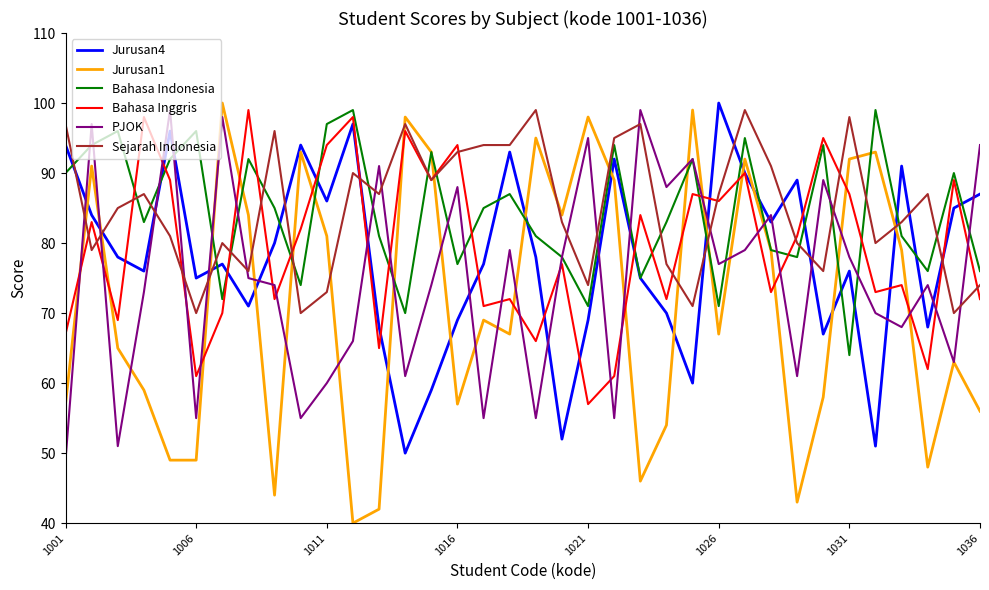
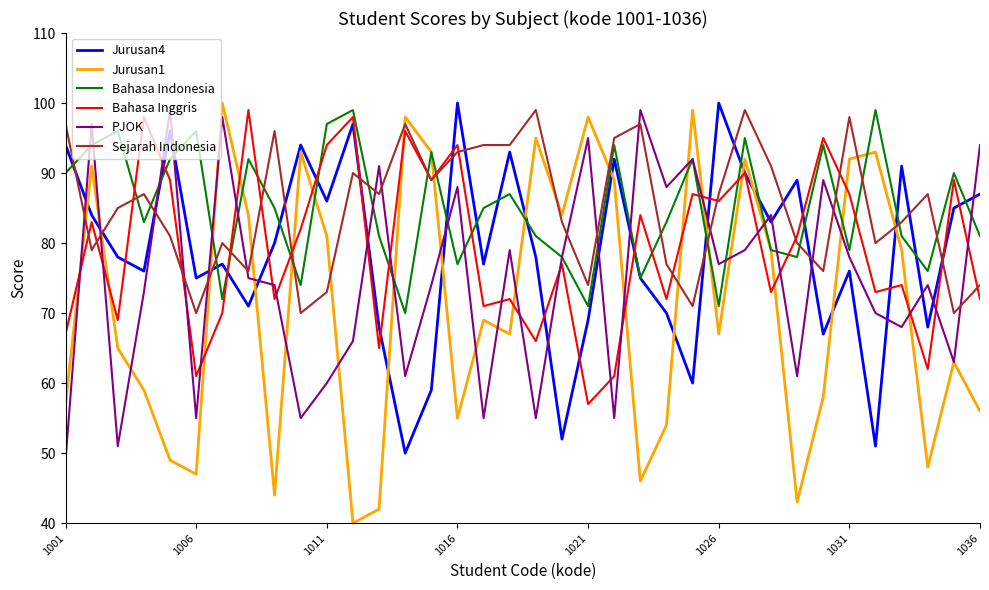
Jurusan1, 1006: 49 -> 47
Jurusan4, 1016: 69 -> 100
Jurusan1, 1016: 57 -> 55
Bahasa Indonesia, 1031: 64 -> 79
Bahasa Indonesia, 1036: 76 -> 81
